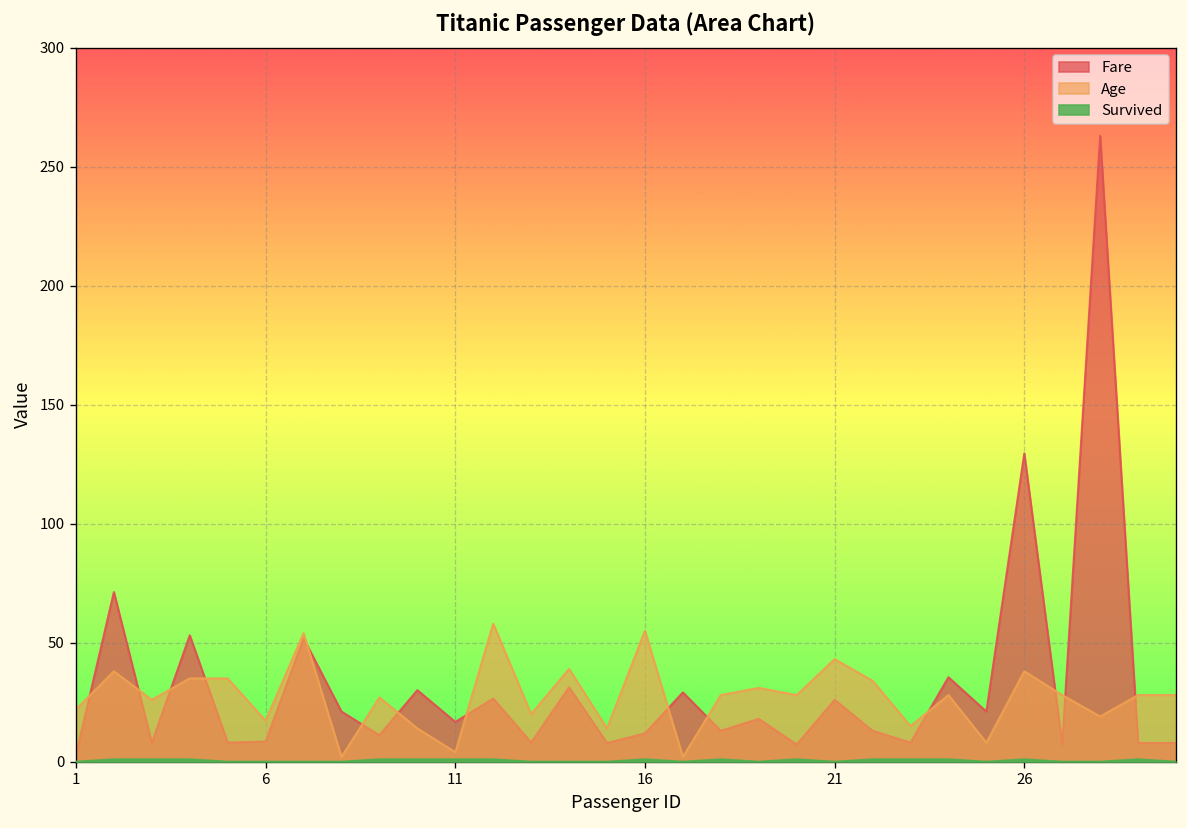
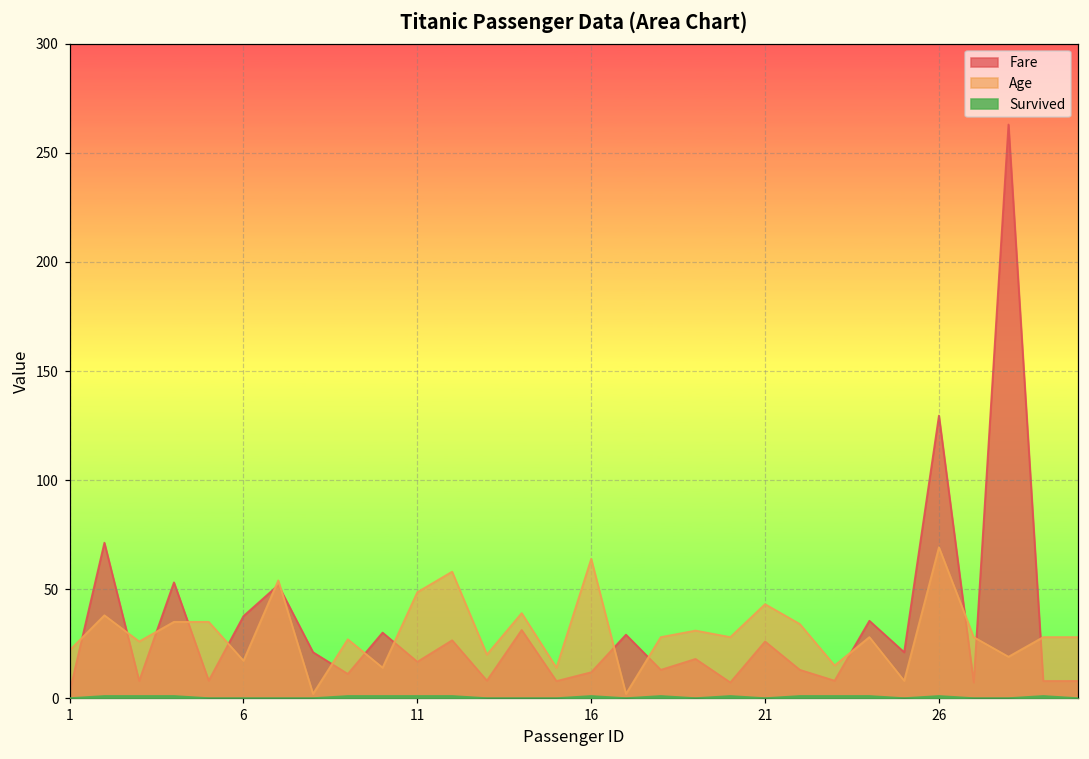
Fare, 6: 8 -> 38
Age, 11: 4 -> 49
Age, 16: 55 -> 64
Age, 26: 38 -> 69
